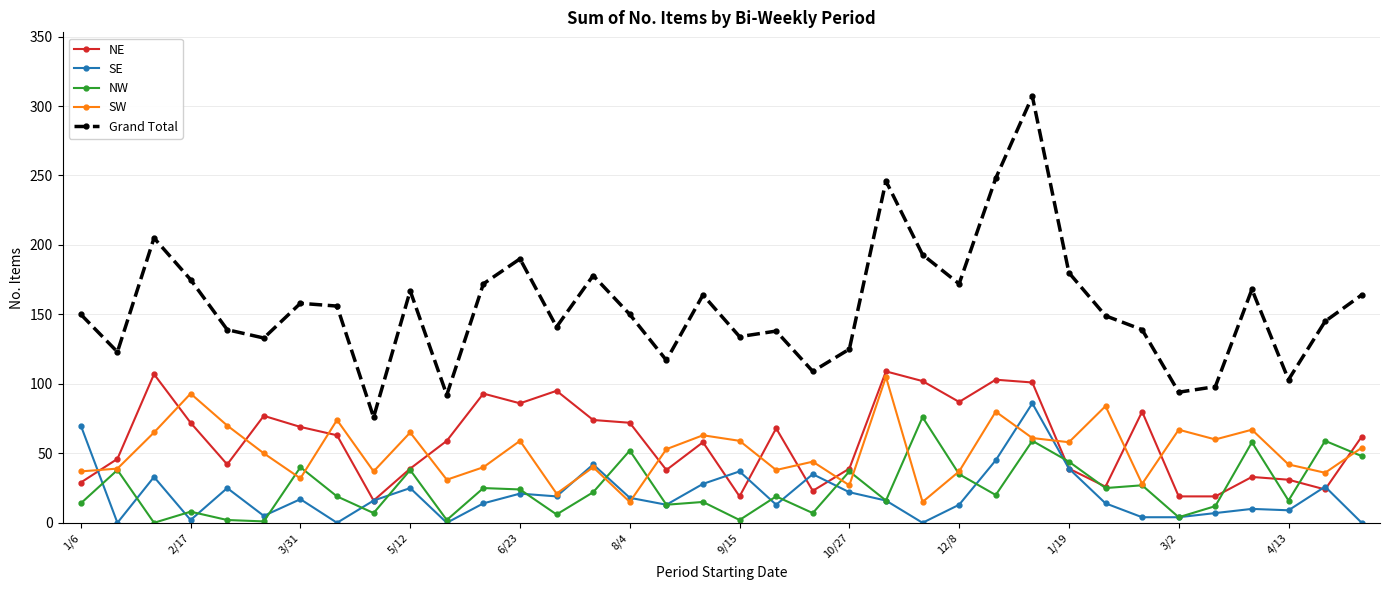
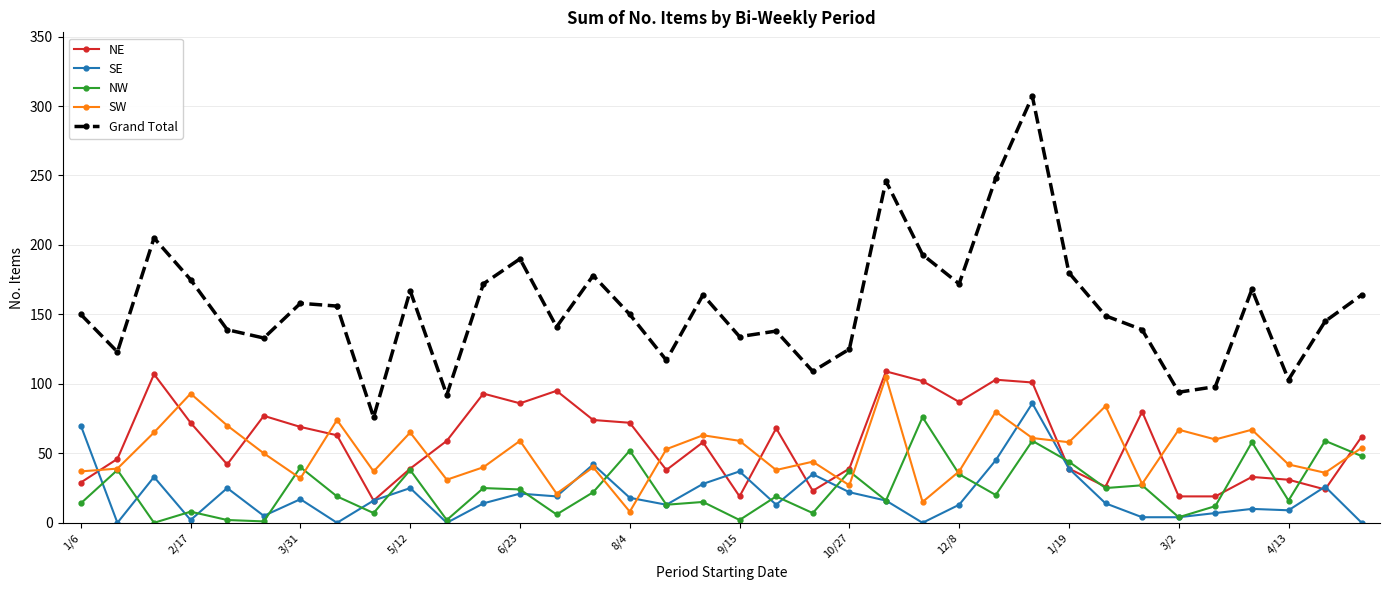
SW, 8/4: 15 -> 8
